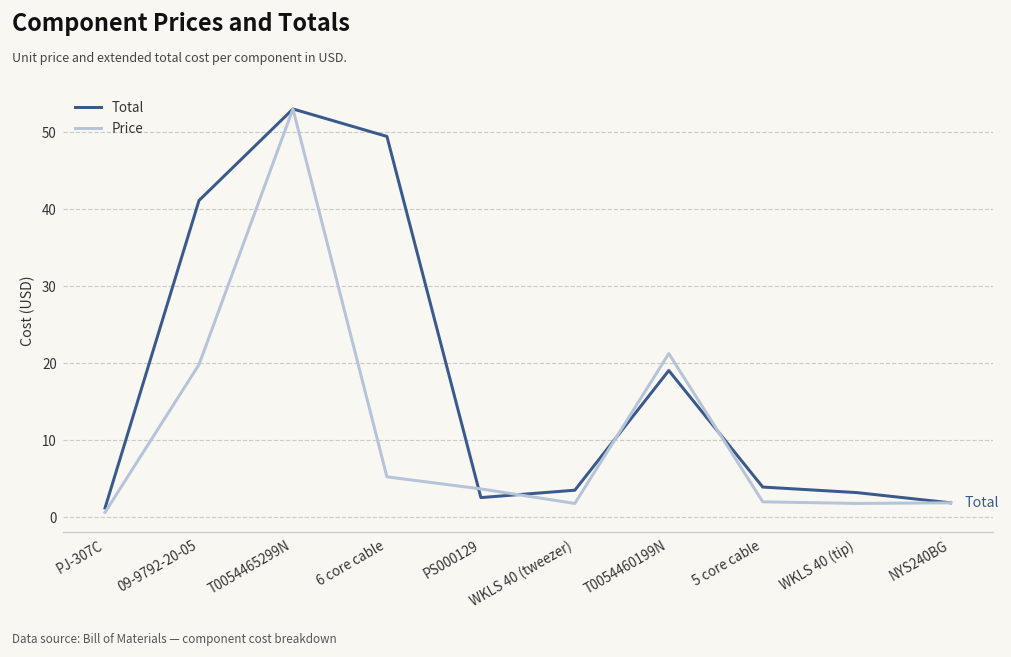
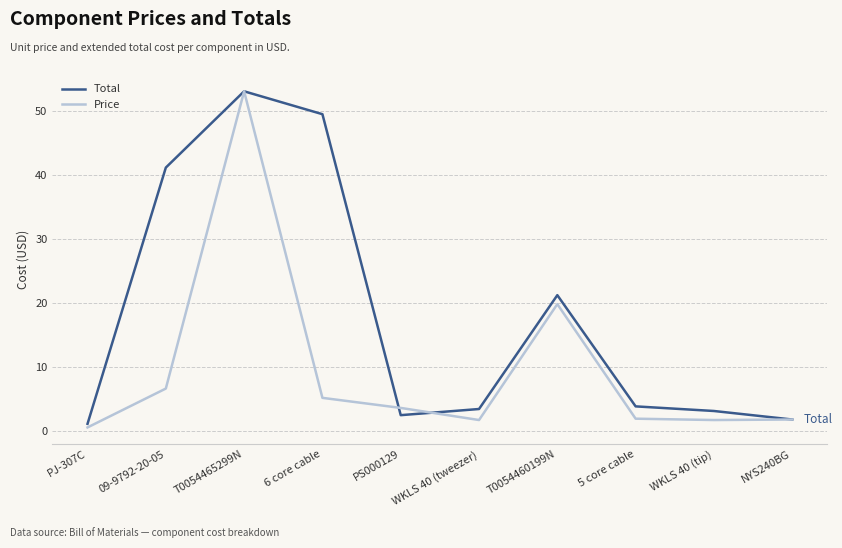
Price, 09-9792-20-05: 20 -> 7
Total, T0054460199N: 19 -> 21
Price, T0054460199N: 21 -> 20
